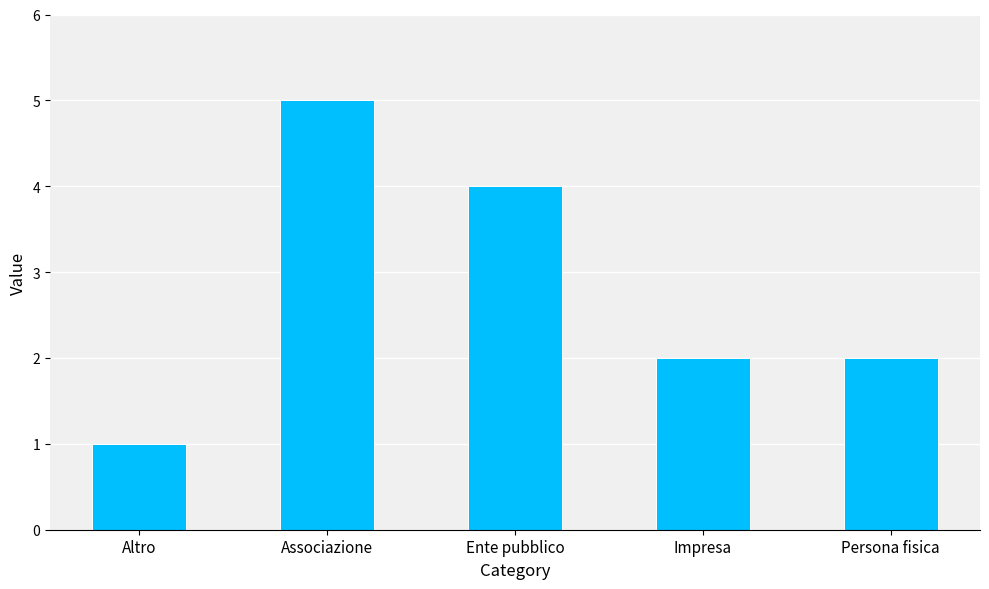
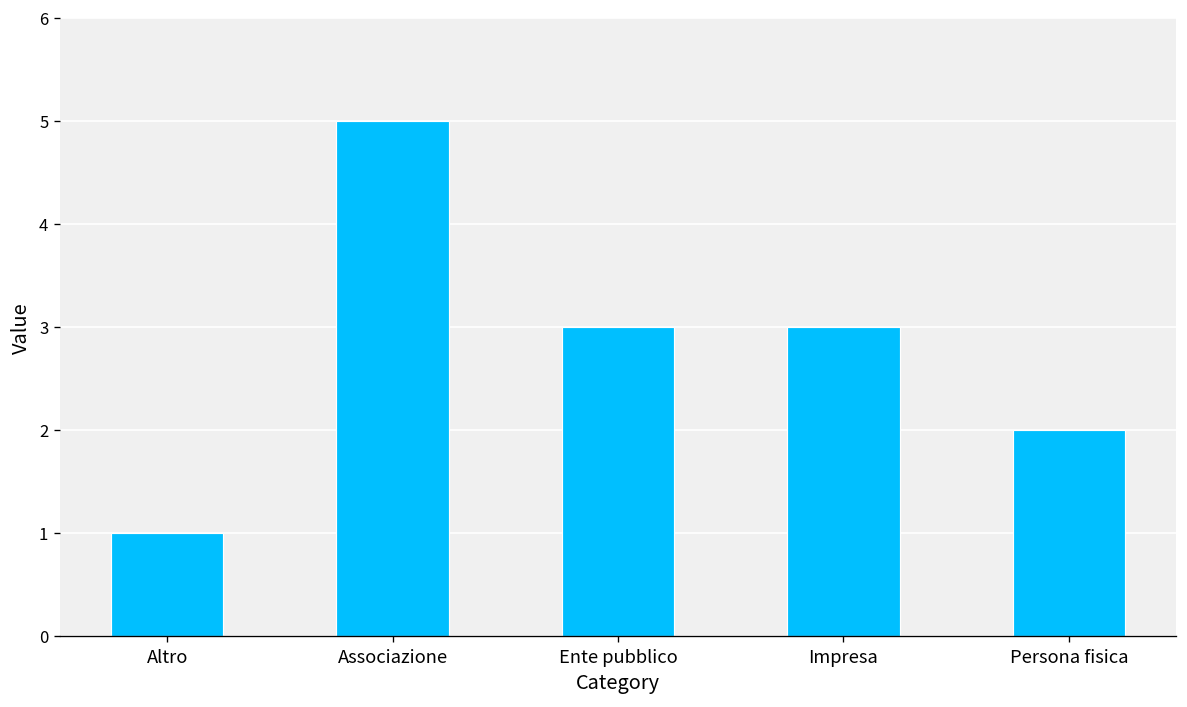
Ente pubblico: 4 -> 3
Impresa: 2 -> 3
